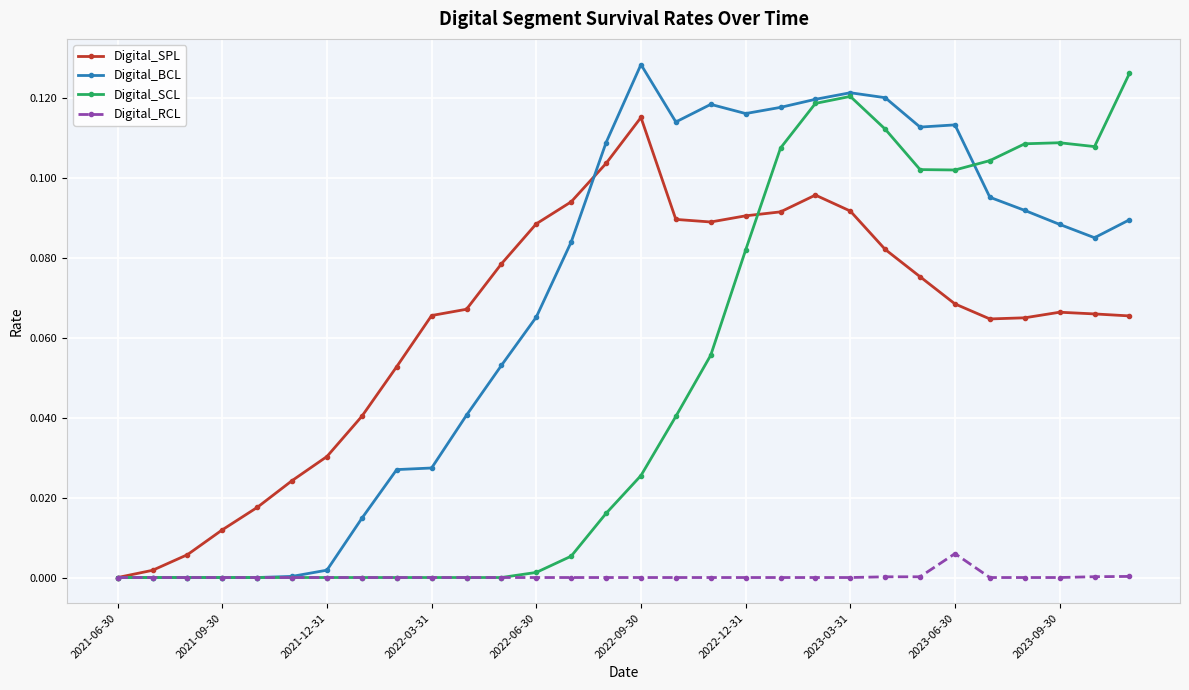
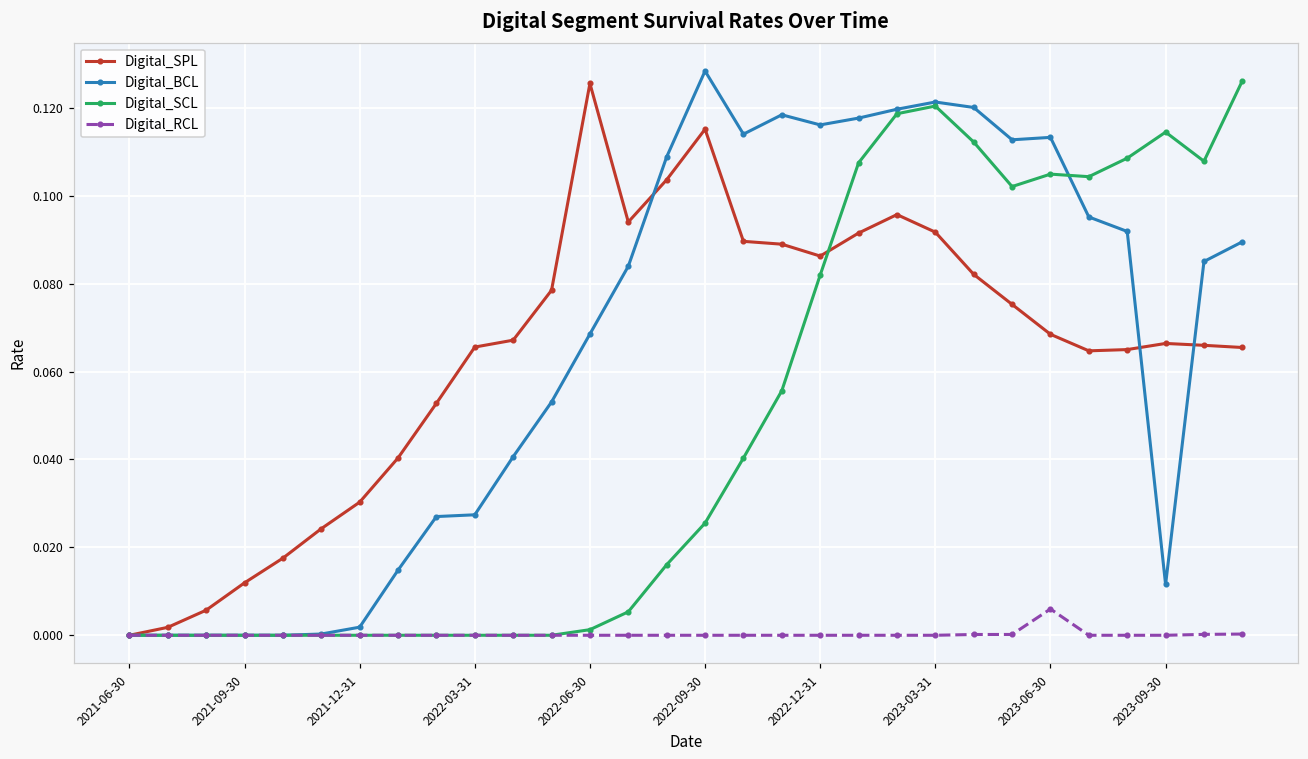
Digital_SPL, 2022-06-30: 0.089 -> 0.126
Digital_BCL, 2022-06-30: 0.065 -> 0.069
Digital_SPL, 2022-12-31: 0.091 -> 0.086
Digital_SCL, 2023-06-30: 0.102 -> 0.105
Digital_BCL, 2023-09-30: 0.088 -> 0.012
Digital_SCL, 2023-09-30: 0.109 -> 0.114
